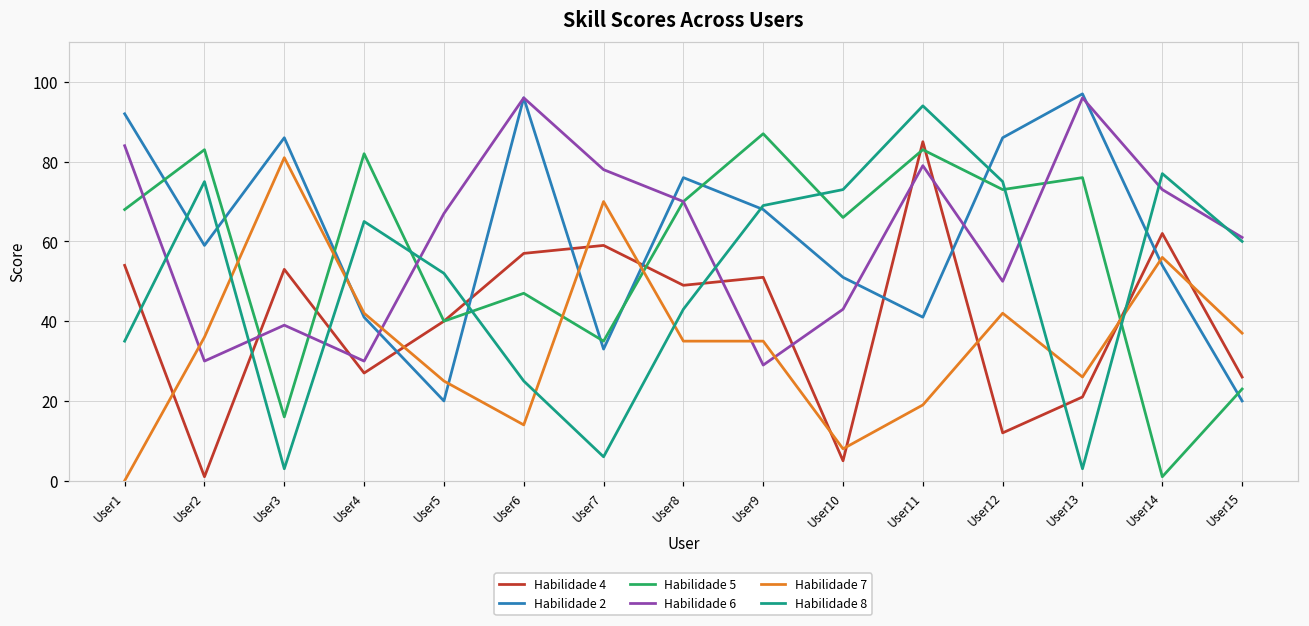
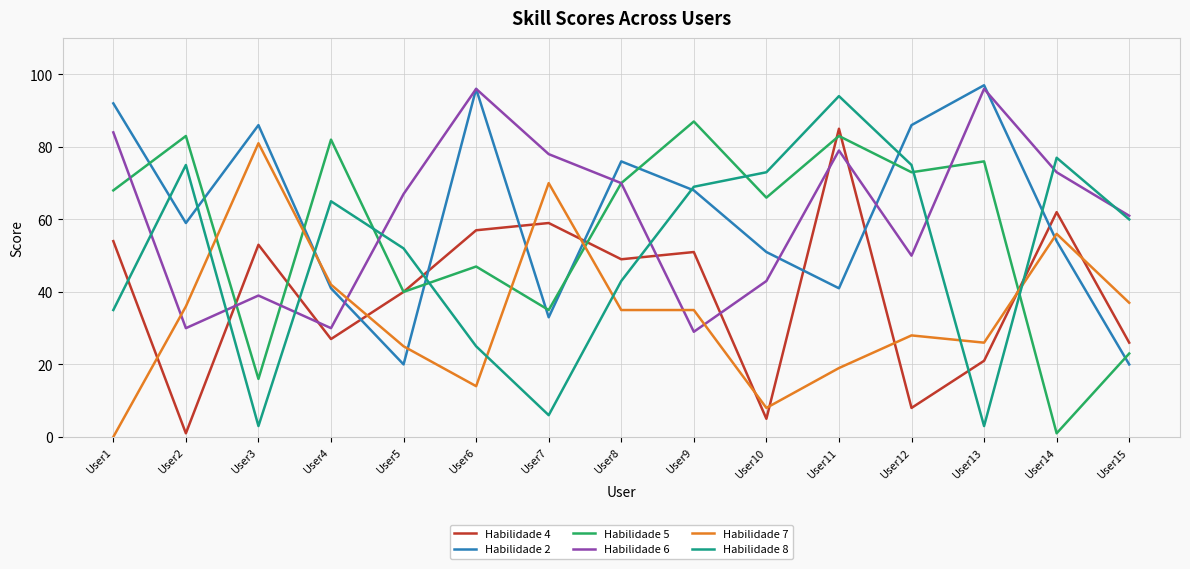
Habilidade 4, User12: 12 -> 8
Habilidade 7, User12: 42 -> 28
